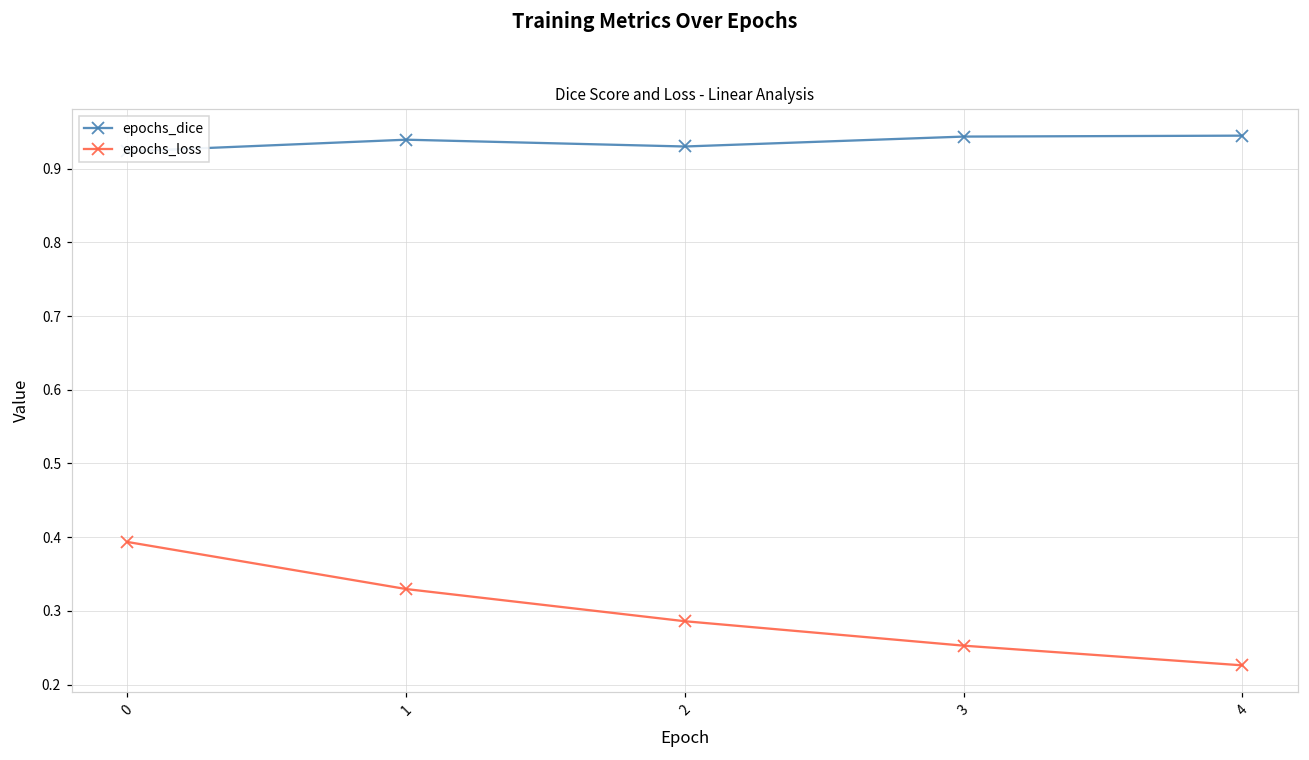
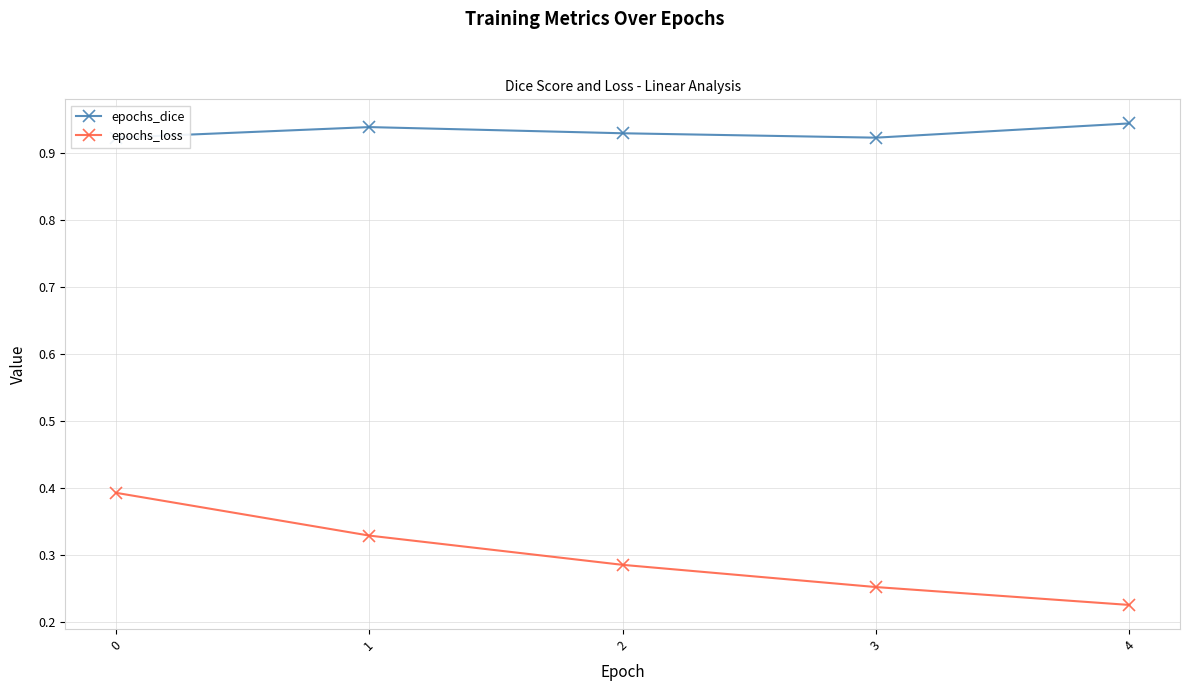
epochs_dice, 3: 0.94 -> 0.92
